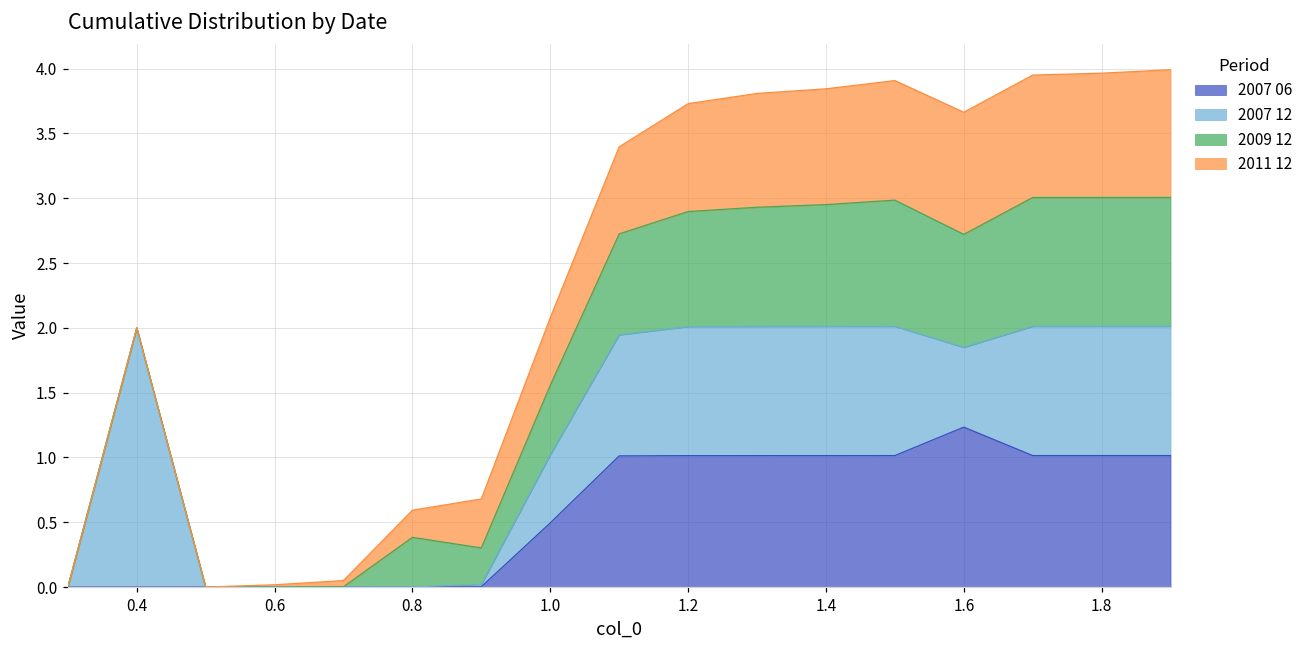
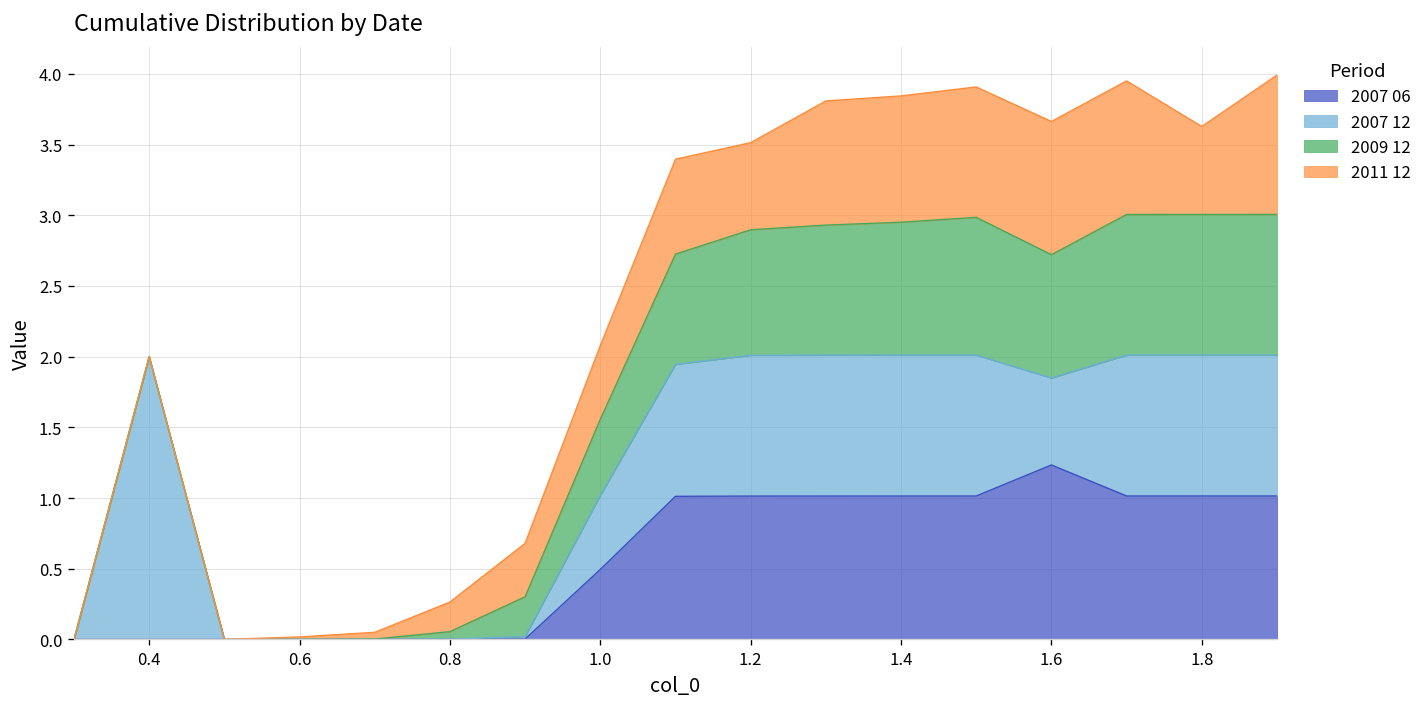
2009 12, 0.8: 0.38 -> 0.05
2011 12, 1.2: 0.83 -> 0.62
2011 12, 1.8: 0.96 -> 0.62
